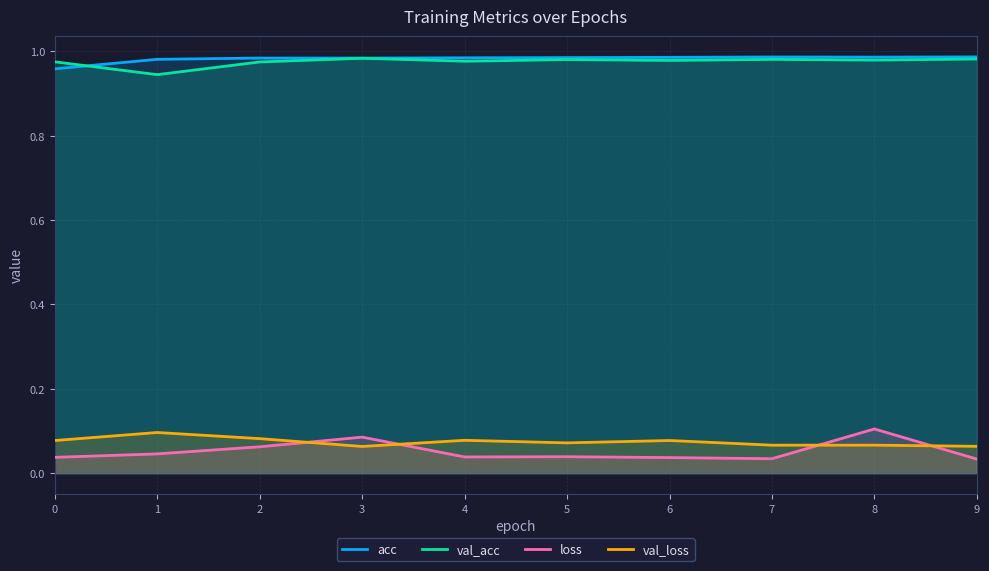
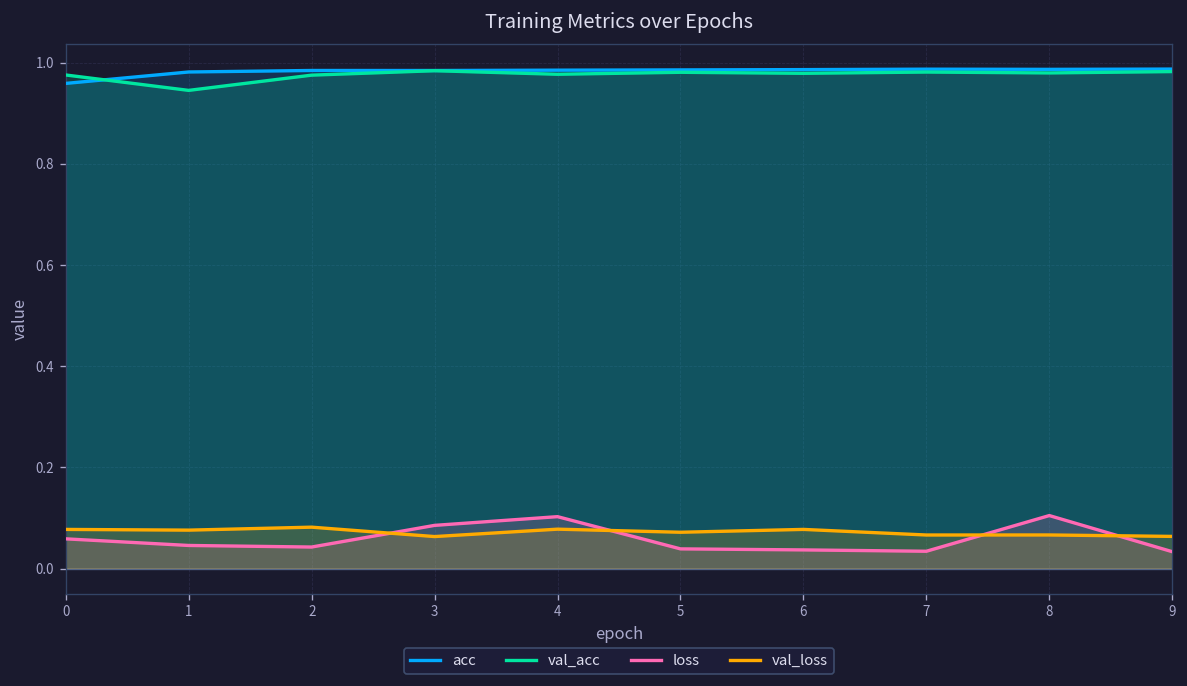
loss, 0: 0.04 -> 0.06
val_loss, 1: 0.10 -> 0.08
loss, 2: 0.06 -> 0.04
loss, 4: 0.04 -> 0.10
